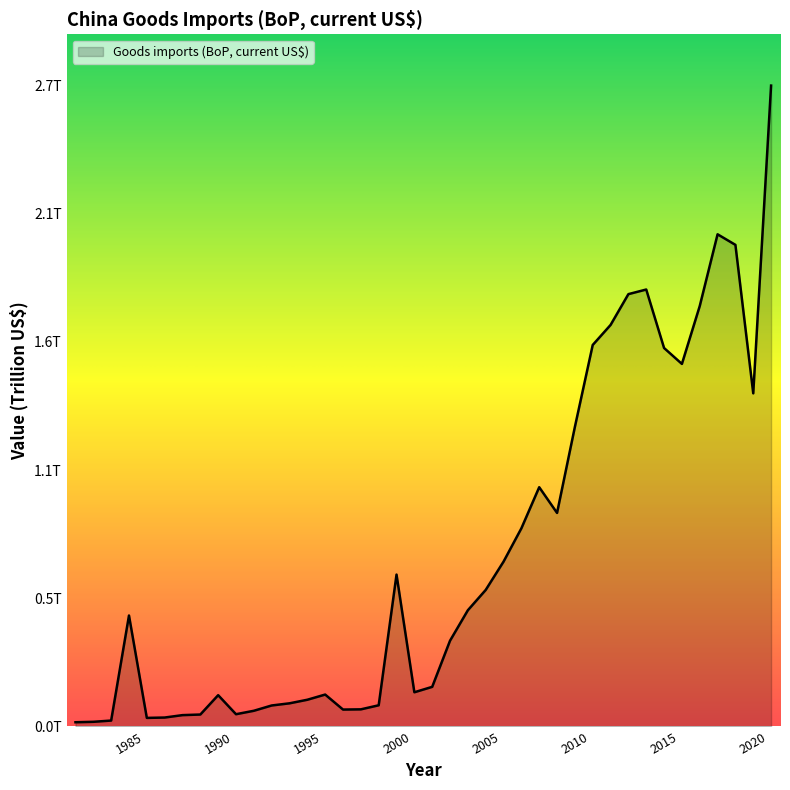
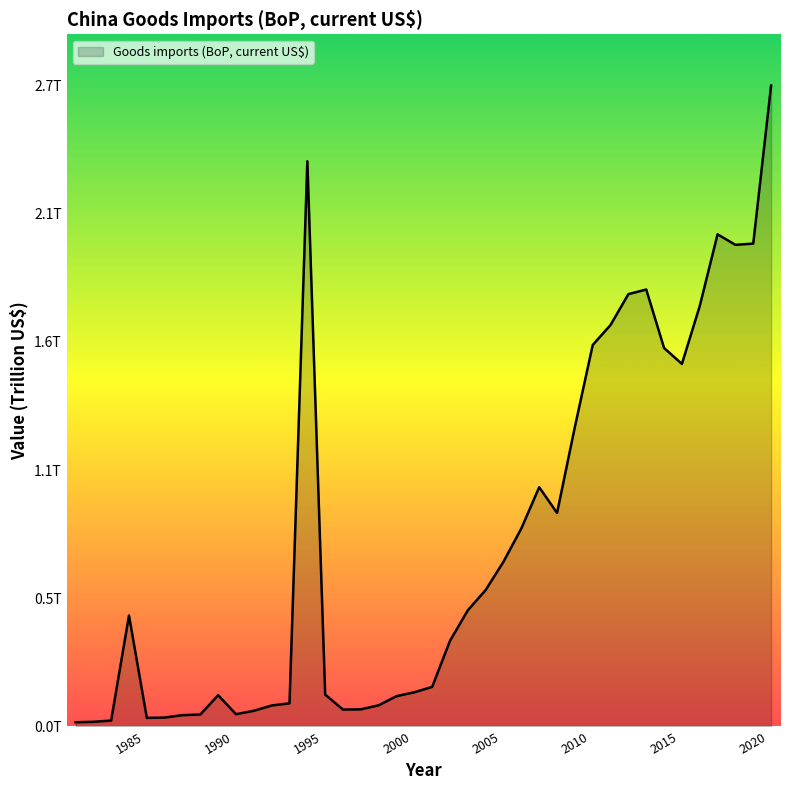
1995: 0.11T -> 2.34T
2000: 0.63T -> 0.12T
2020: 1.38T -> 2.00T
